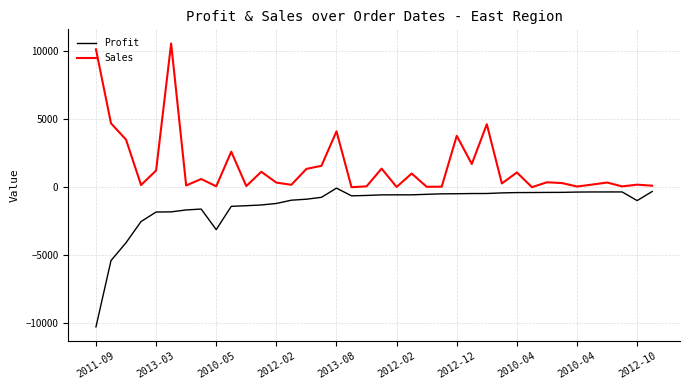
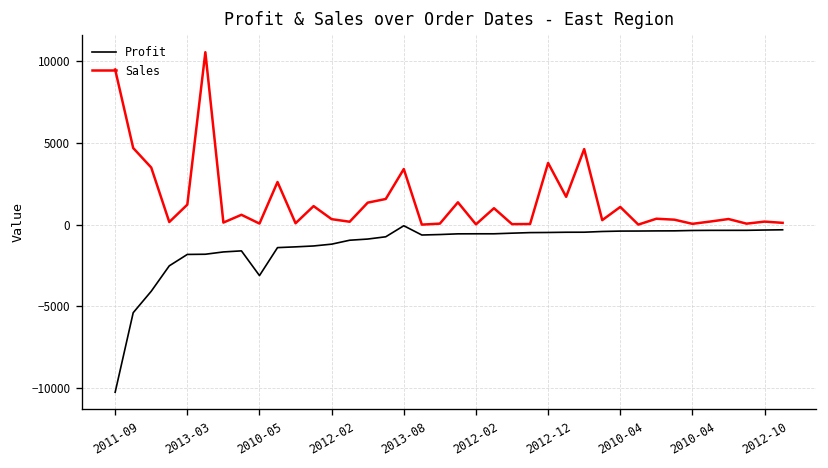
Sales, 2011-09: 10100 -> 9500
Sales, 2013-08: 4100 -> 3400
Profit, 2012-10: -1000 -> -300
